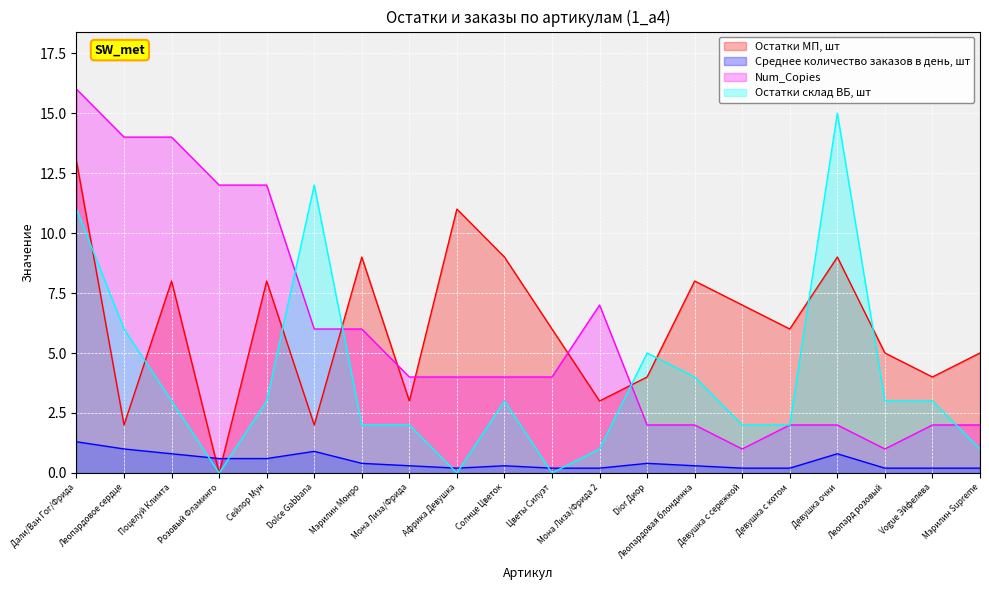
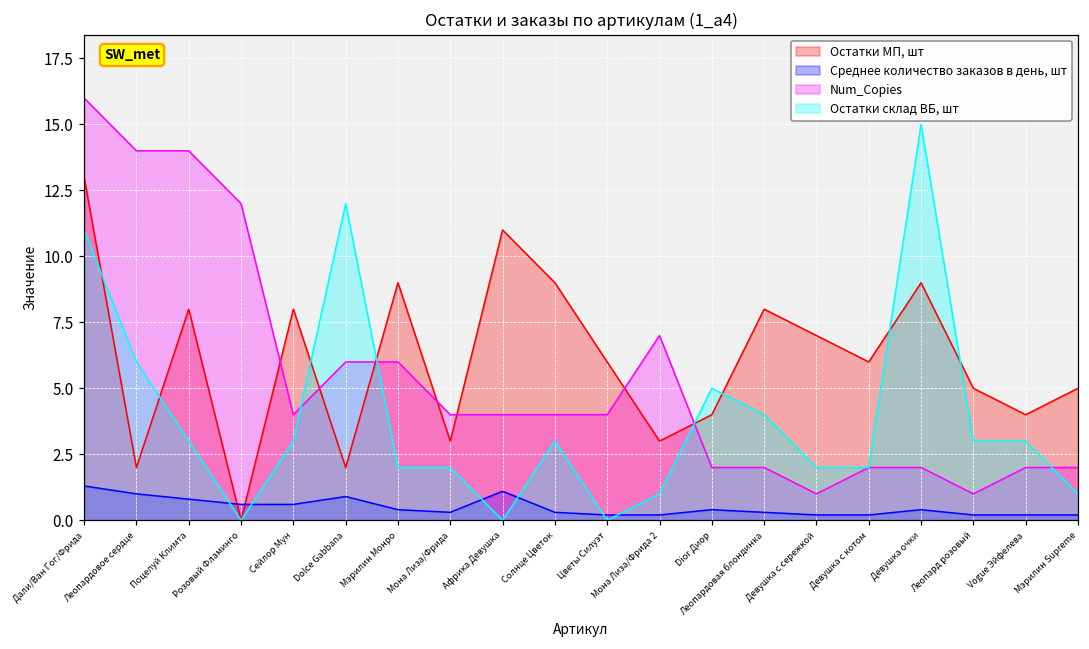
Num_Copies, Сейлор Мун: 12 -> 4
Среднее количество заказов в день, шт, Африка Девушка: 0.2 -> 1.1
Среднее количество заказов в день, шт, Девушка очки: 0.8 -> 0.4
